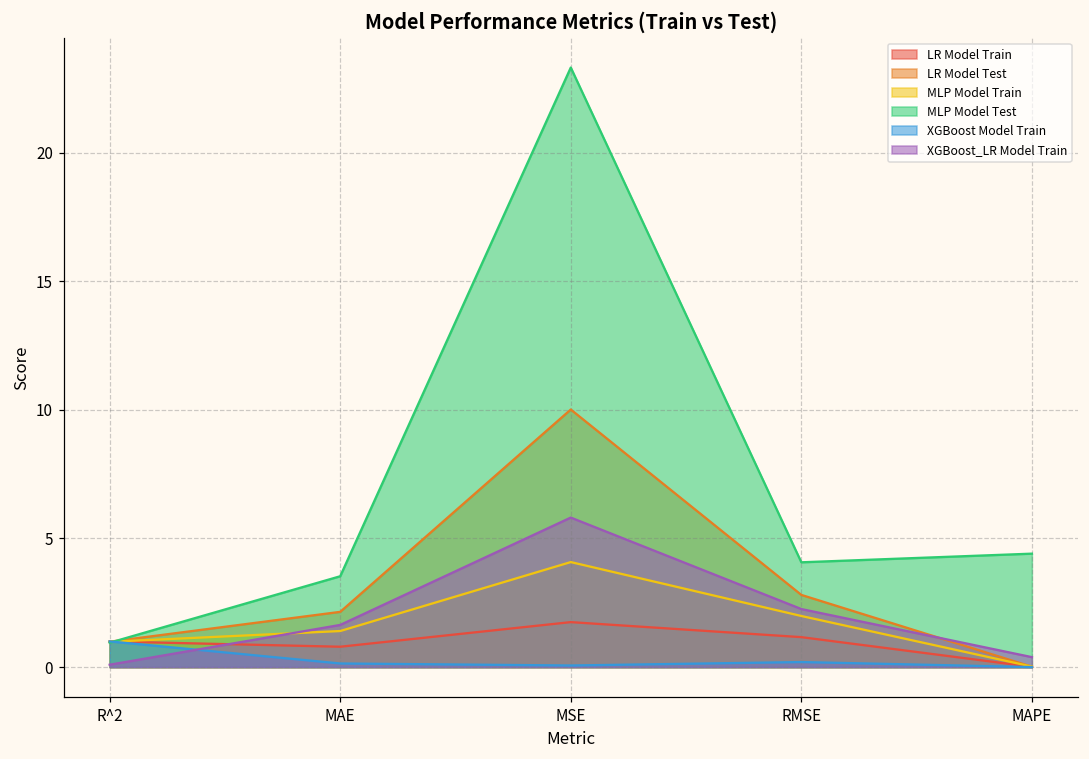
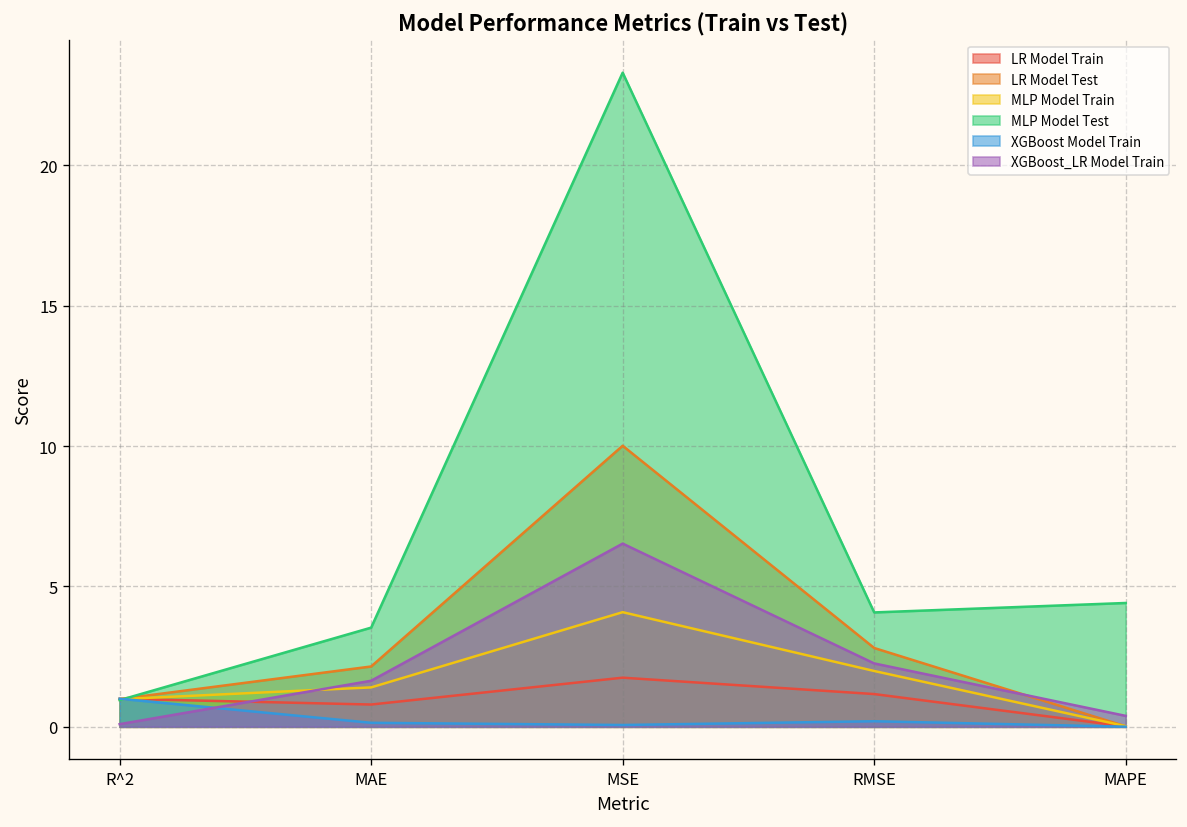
XGBoost_LR Model Train, MSE: 5.8 -> 6.5
